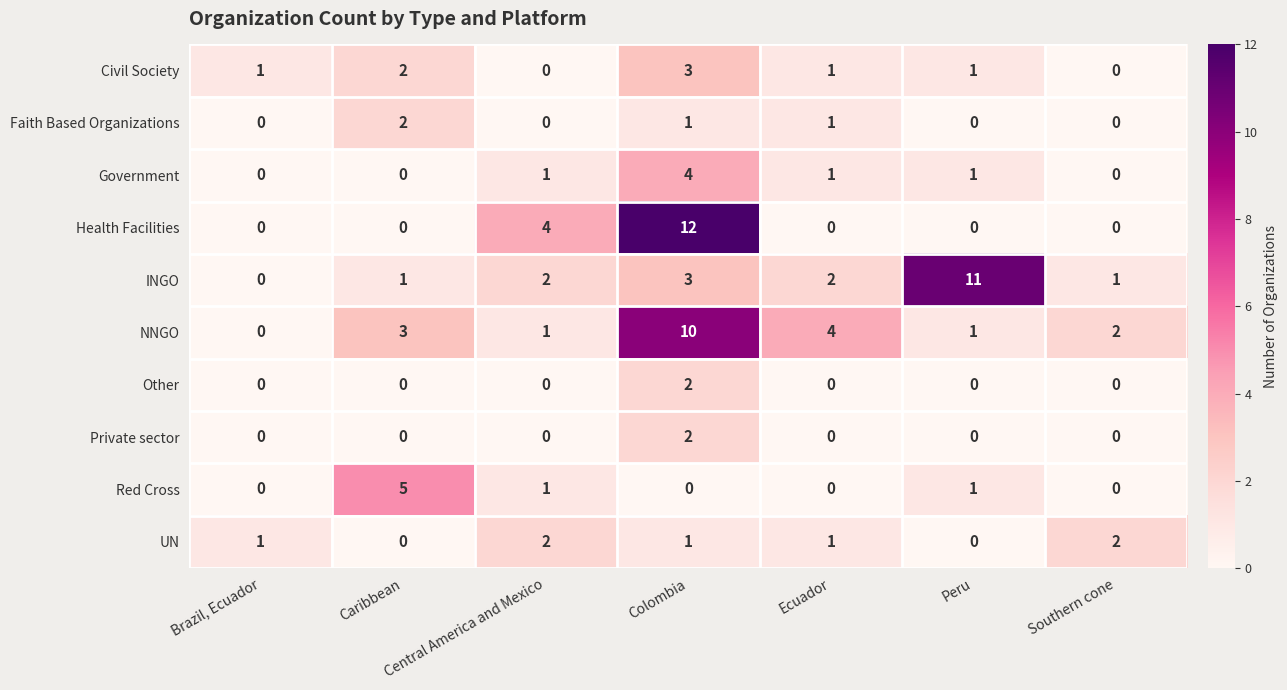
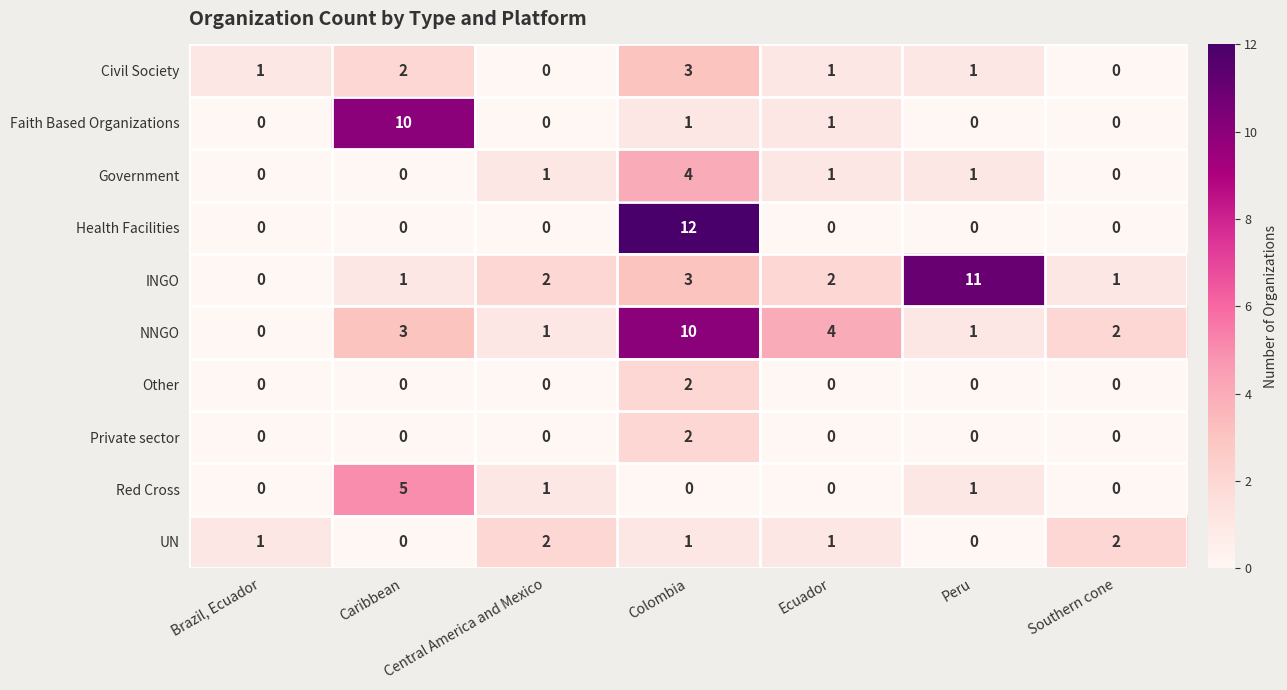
Faith Based Organizations, Caribbean: 2 -> 10
Health Facilities, Central America and Mexico: 4 -> 0
